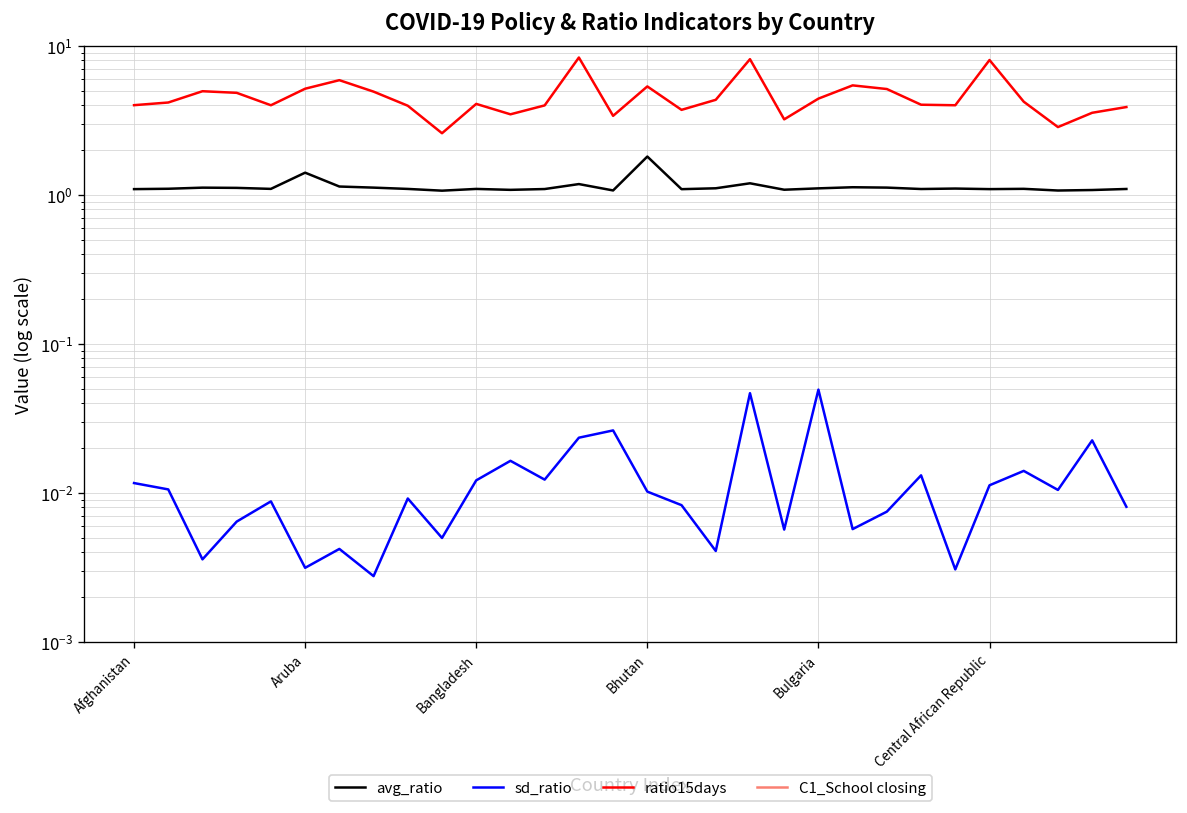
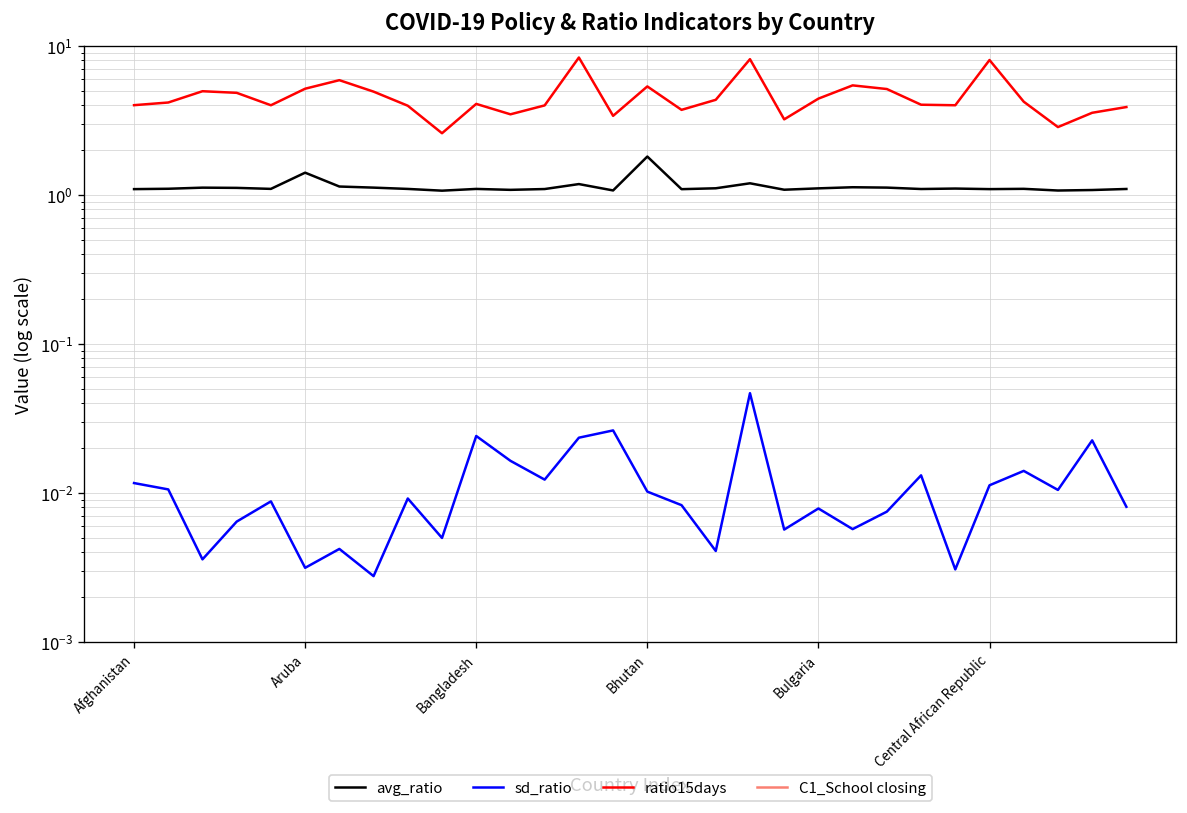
sd_ratio, Bangladesh: 0.012 -> 0.024
sd_ratio, Bulgaria: 0.049 -> 0.008
